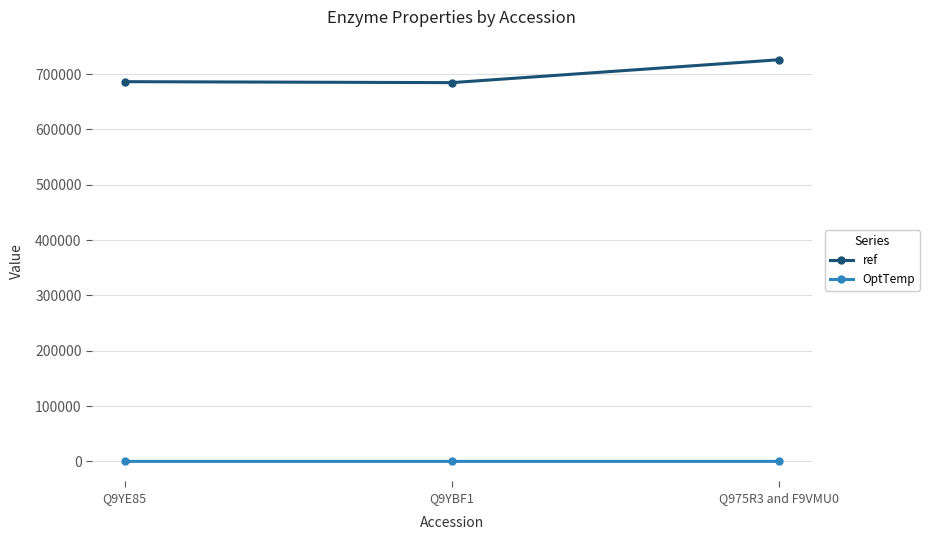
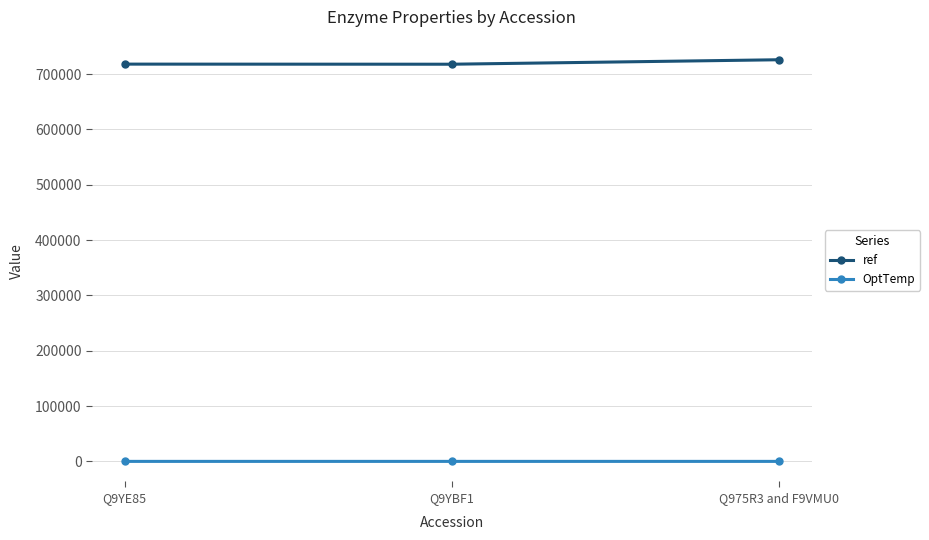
ref, Q9YE85: 690000 -> 720000
ref, Q9YBF1: 680000 -> 720000
